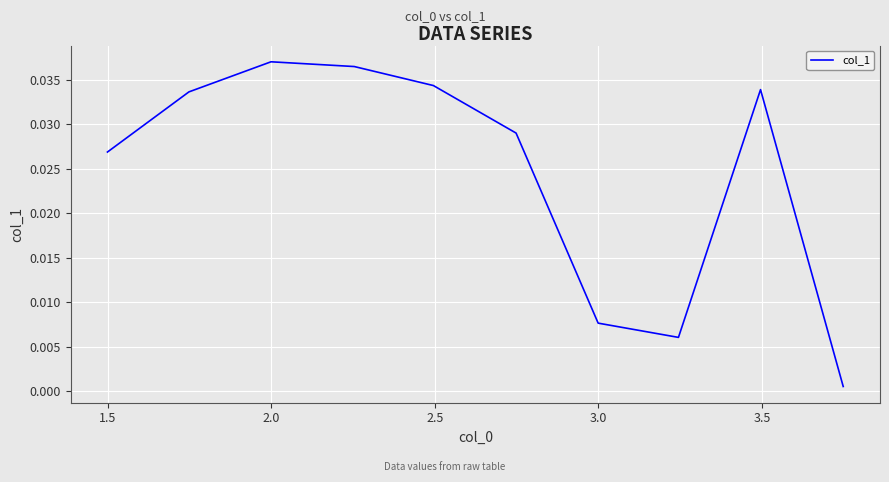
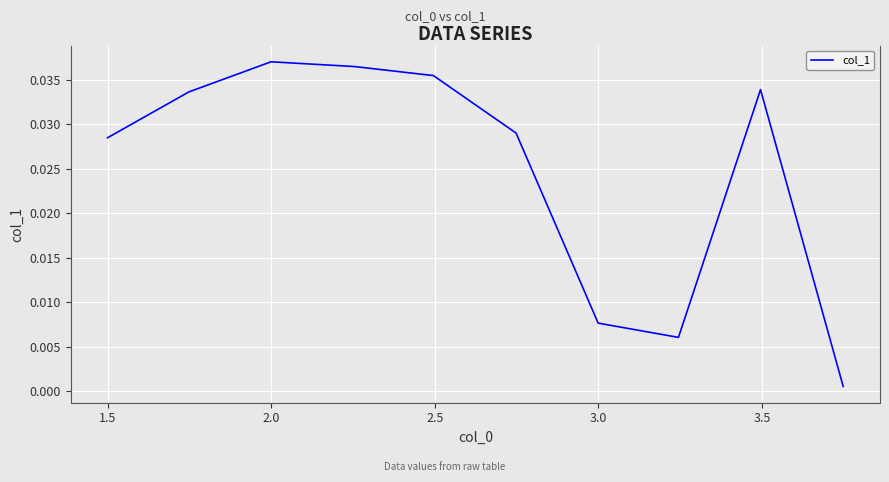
1.5: 0.027 -> 0.028
2.5: 0.034 -> 0.035
